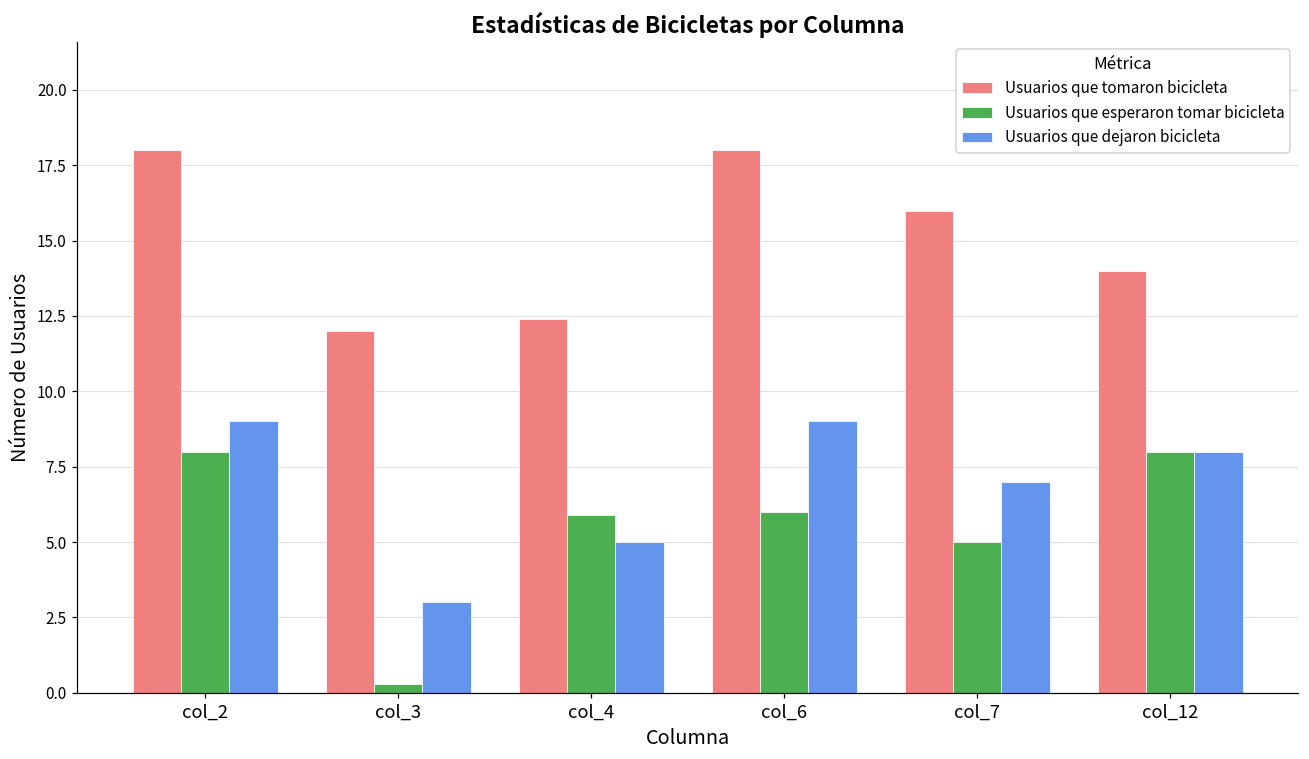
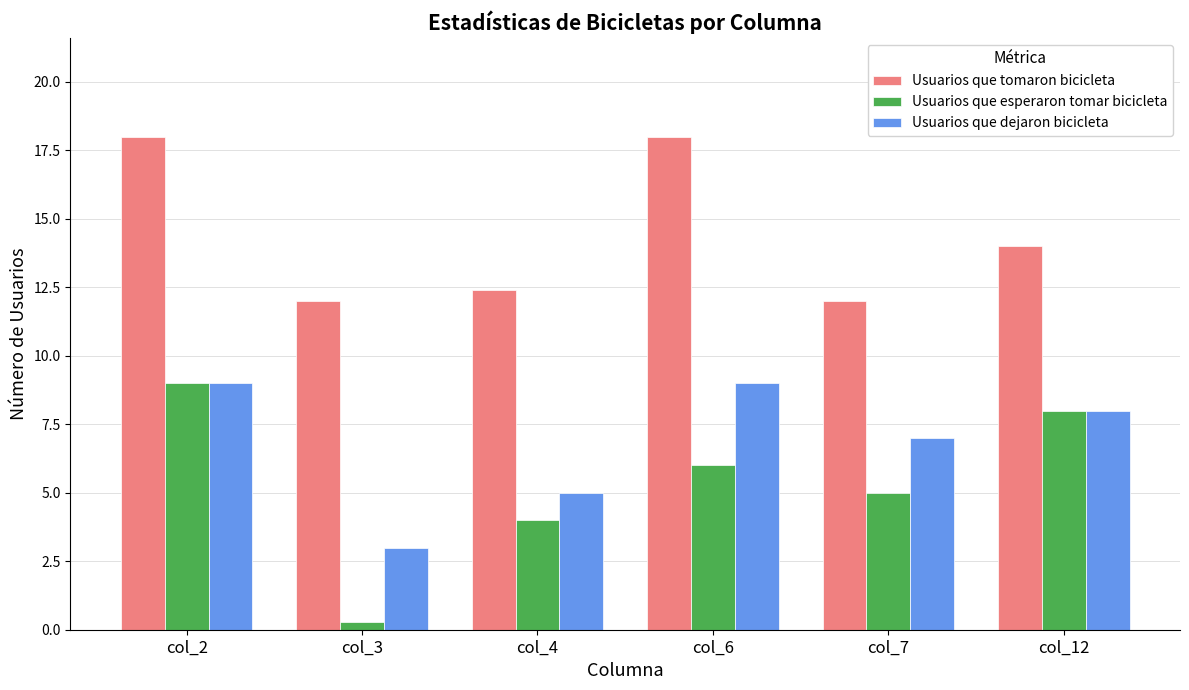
Usuarios que esperaron tomar bicicleta, col_2: 8 -> 9
Usuarios que esperaron tomar bicicleta, col_4: 5.9 -> 4.0
Usuarios que tomaron bicicleta, col_7: 16 -> 12
